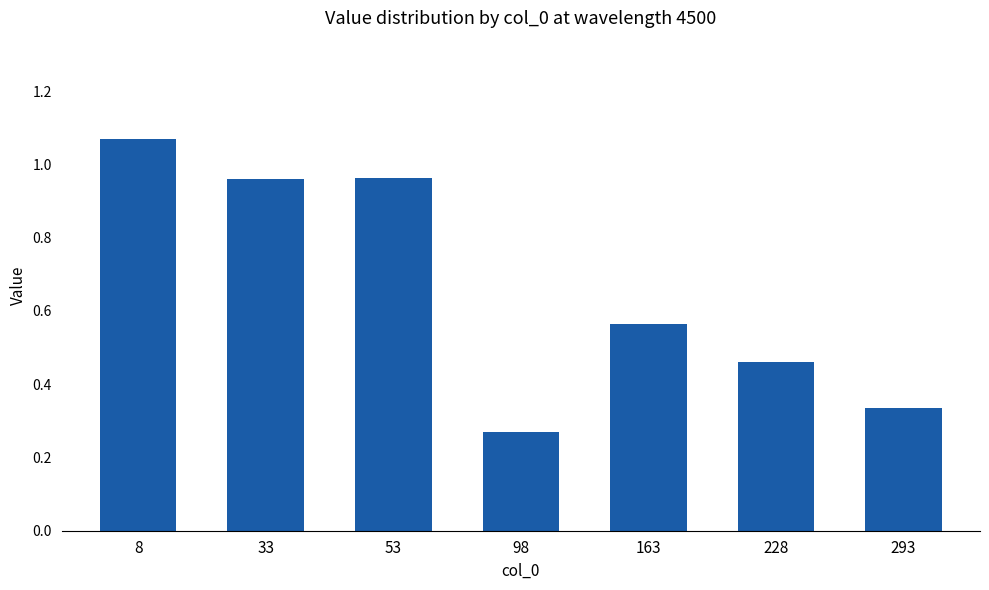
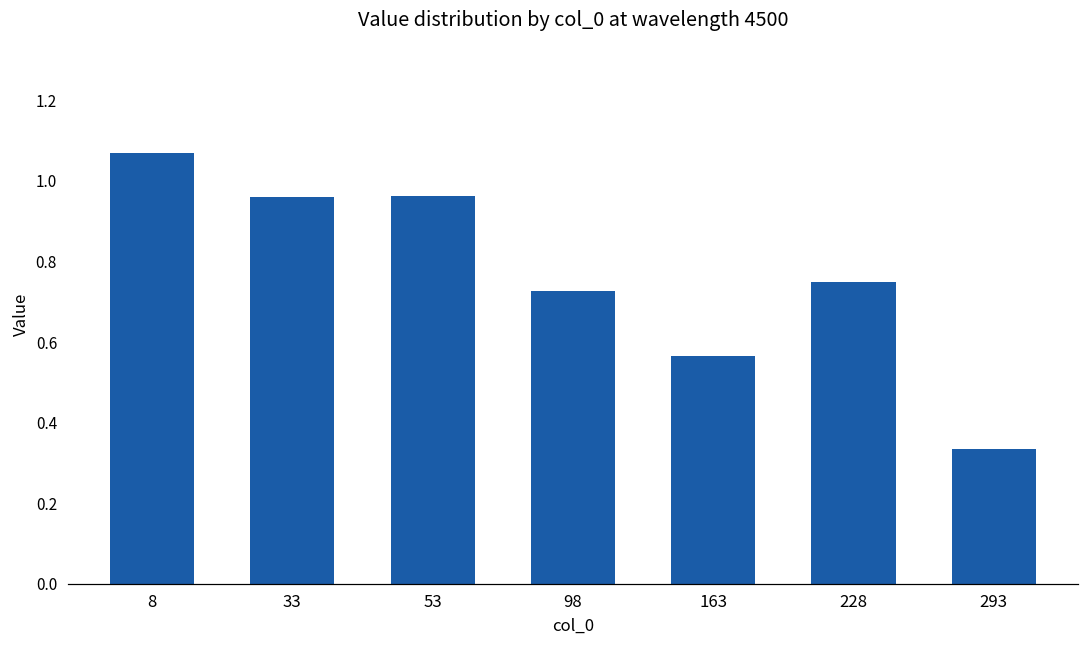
98: 0.27 -> 0.73
228: 0.46 -> 0.75
